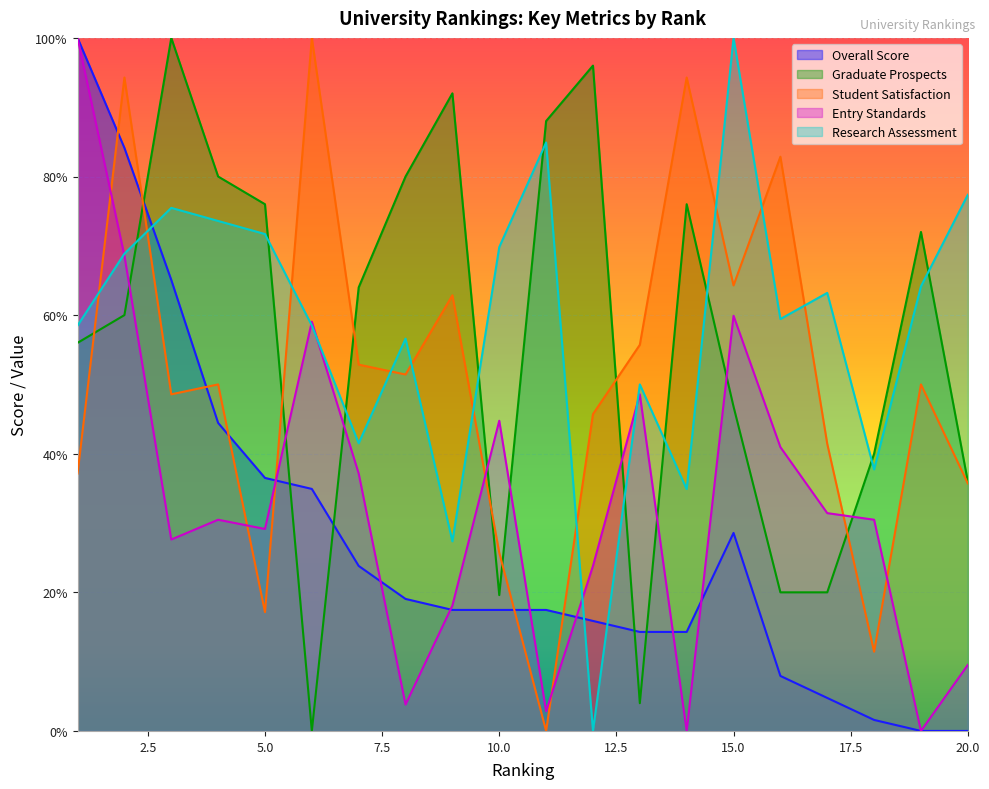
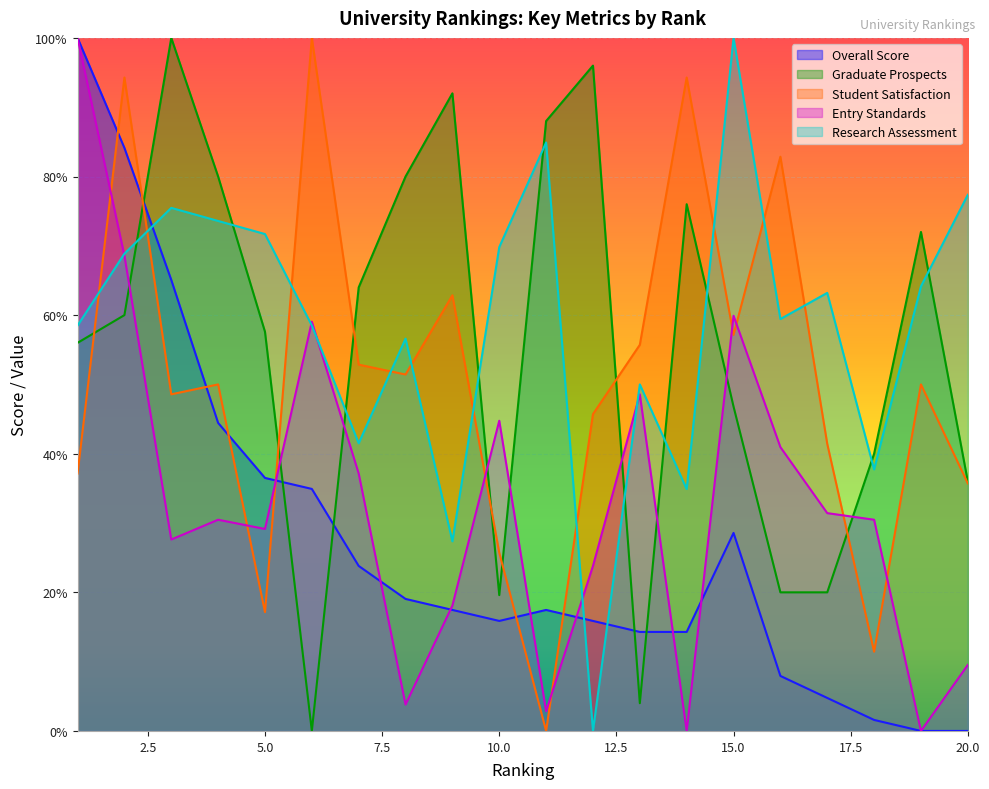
Graduate Prospects, 5.0: 76% -> 58%
Overall Score, 10.0: 17% -> 16%
Student Satisfaction, 15.0: 64% -> 57%
